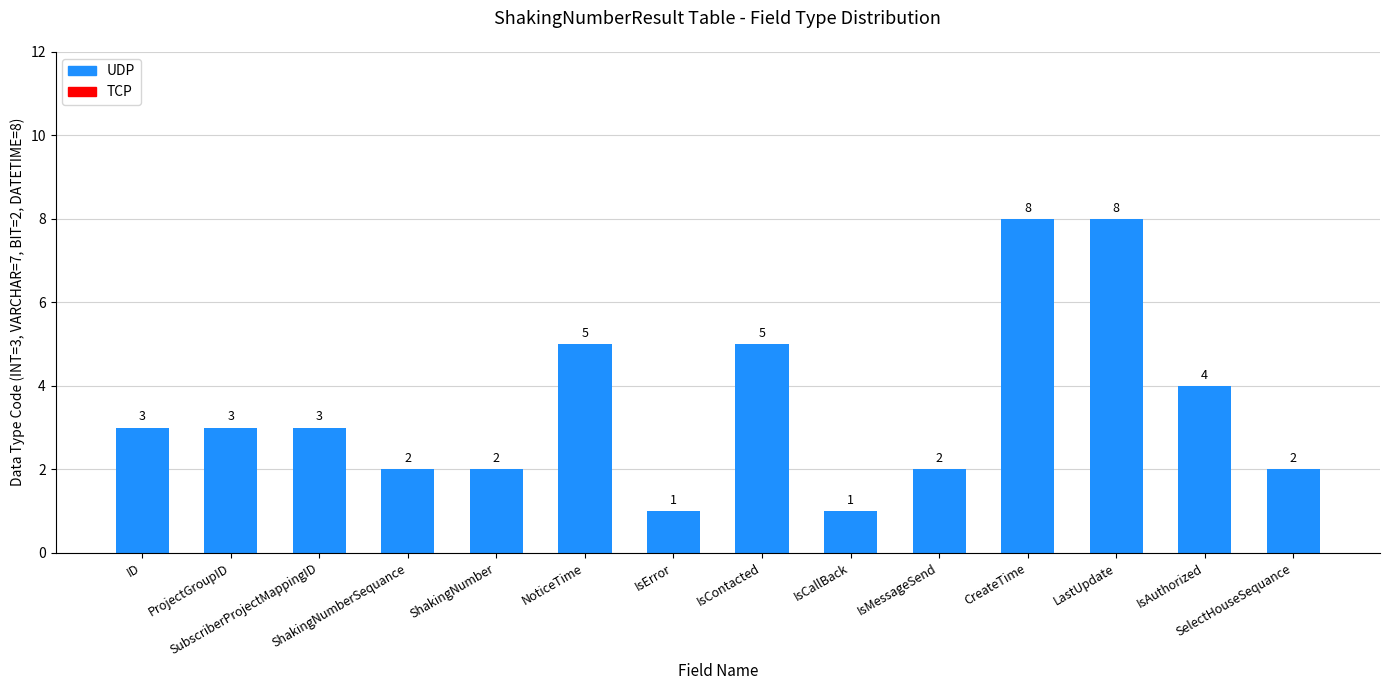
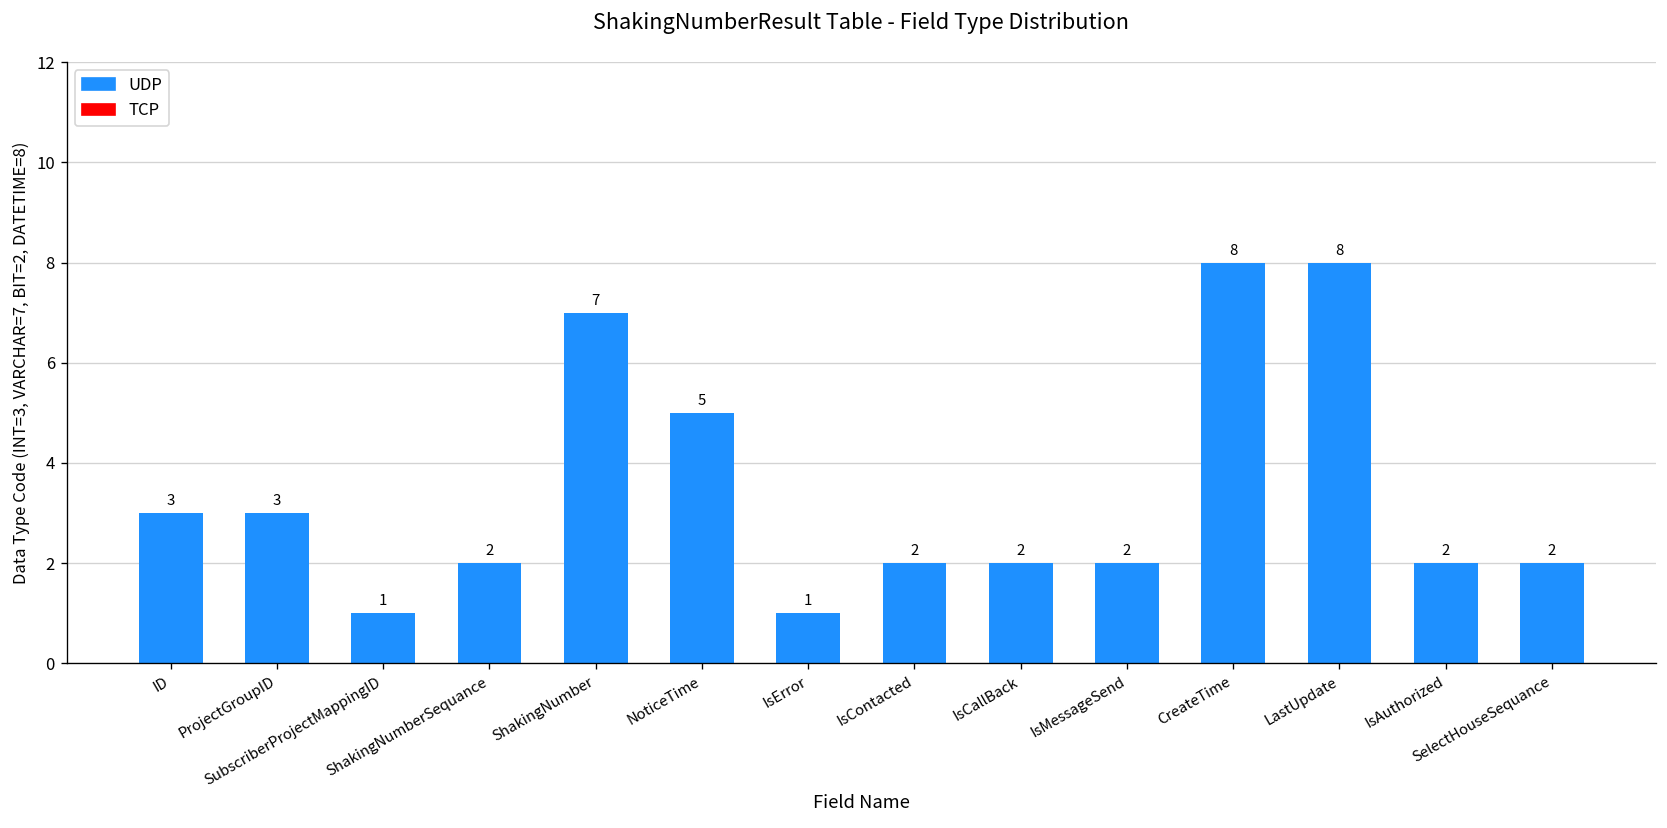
SubscriberProjectMappingID: 3 -> 1
ShakingNumber: 2 -> 7
IsContacted: 5 -> 2
IsCallBack: 1 -> 2
IsAuthorized: 4 -> 2
